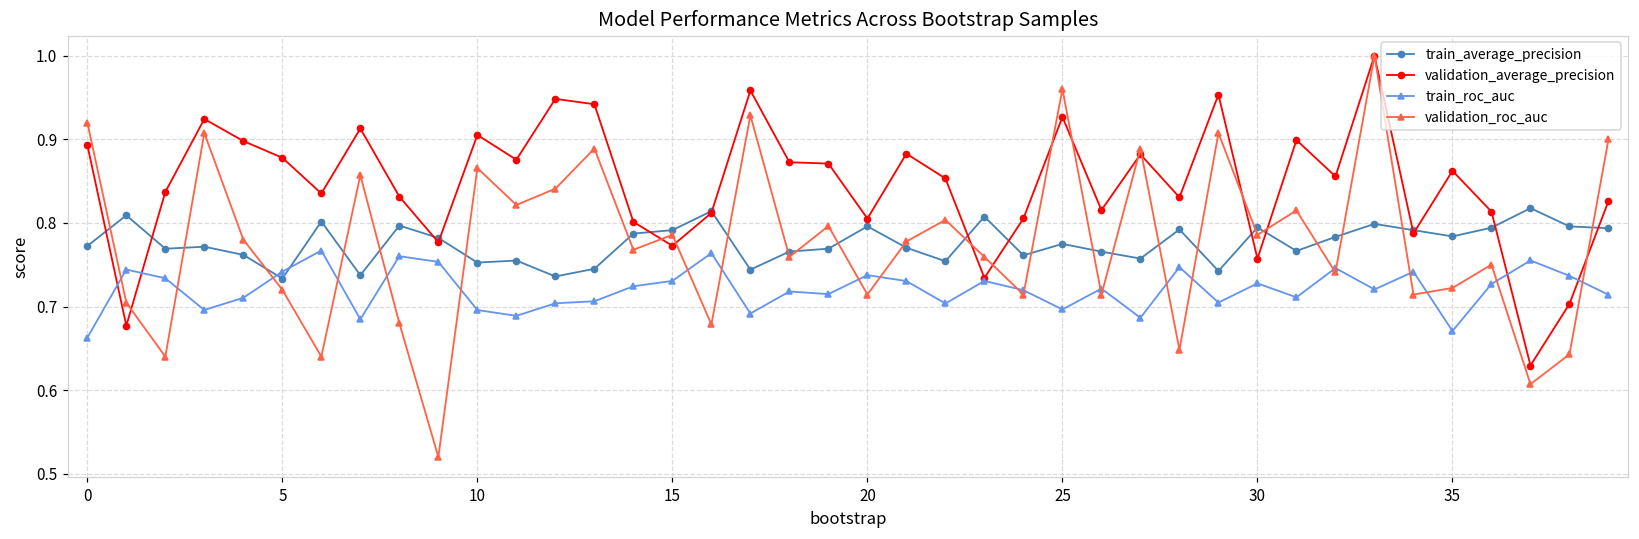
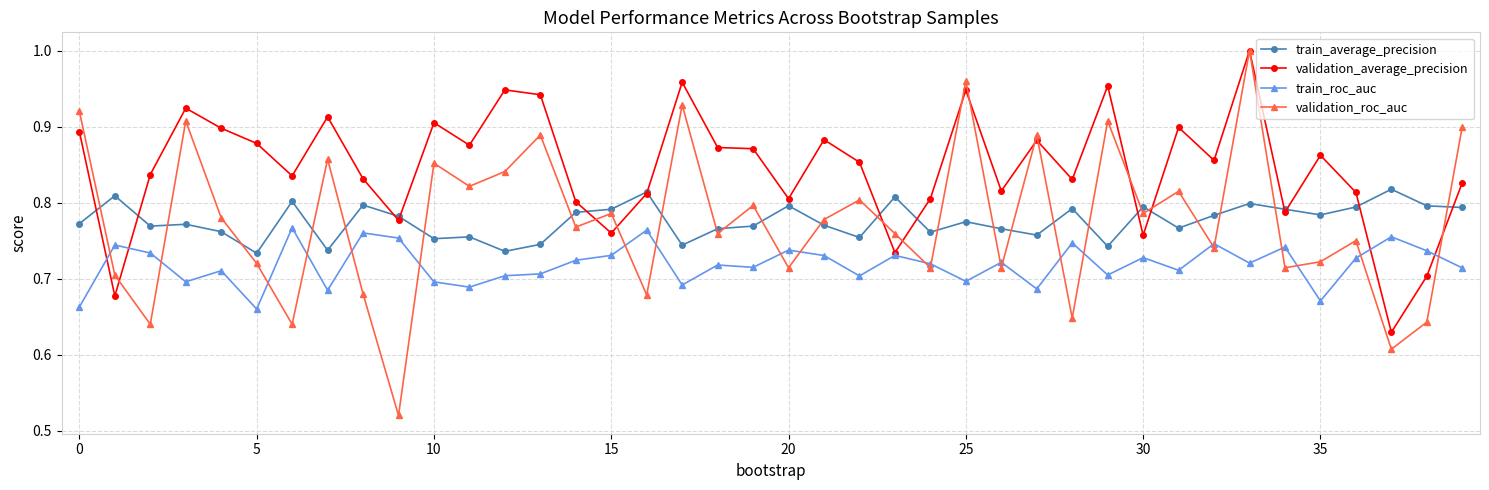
train_roc_auc, 5: 0.74 -> 0.66
validation_roc_auc, 10: 0.87 -> 0.85
validation_average_precision, 15: 0.77 -> 0.76
validation_average_precision, 25: 0.93 -> 0.95
